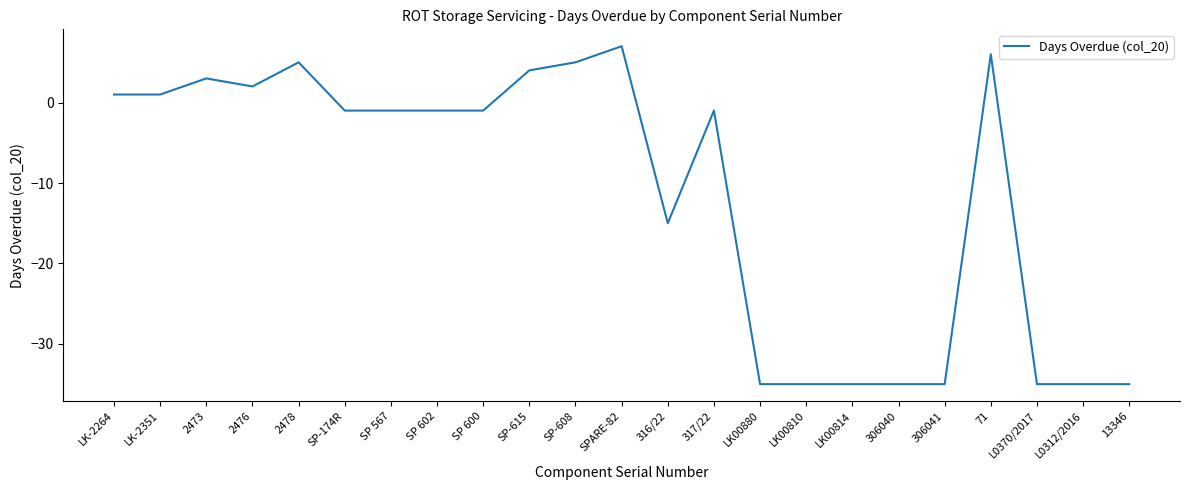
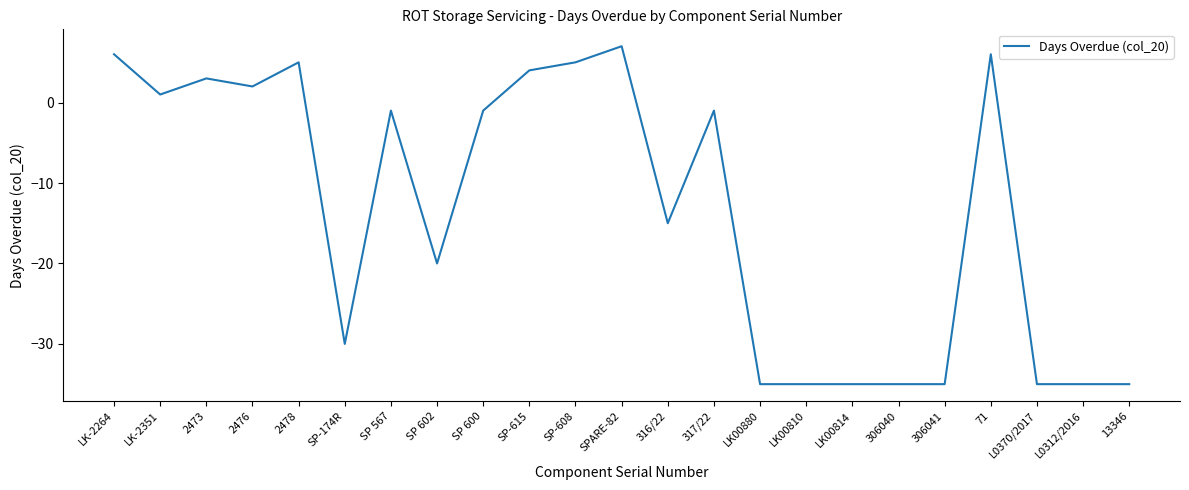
LK-2264: 1 -> 6
SP-174R: -1 -> -30
SP 602: -1 -> -20
